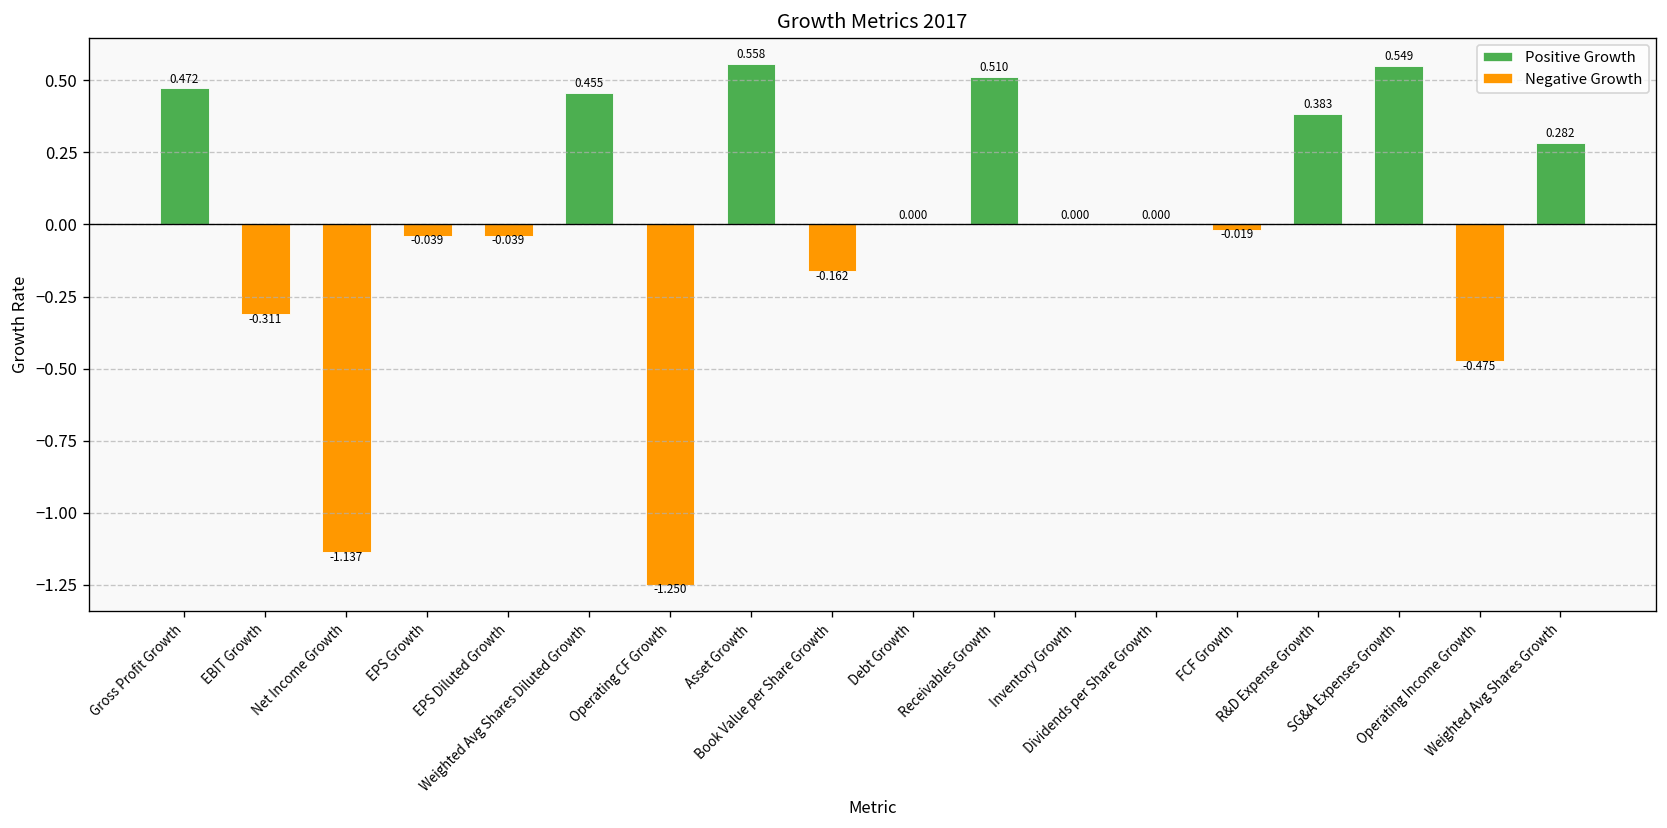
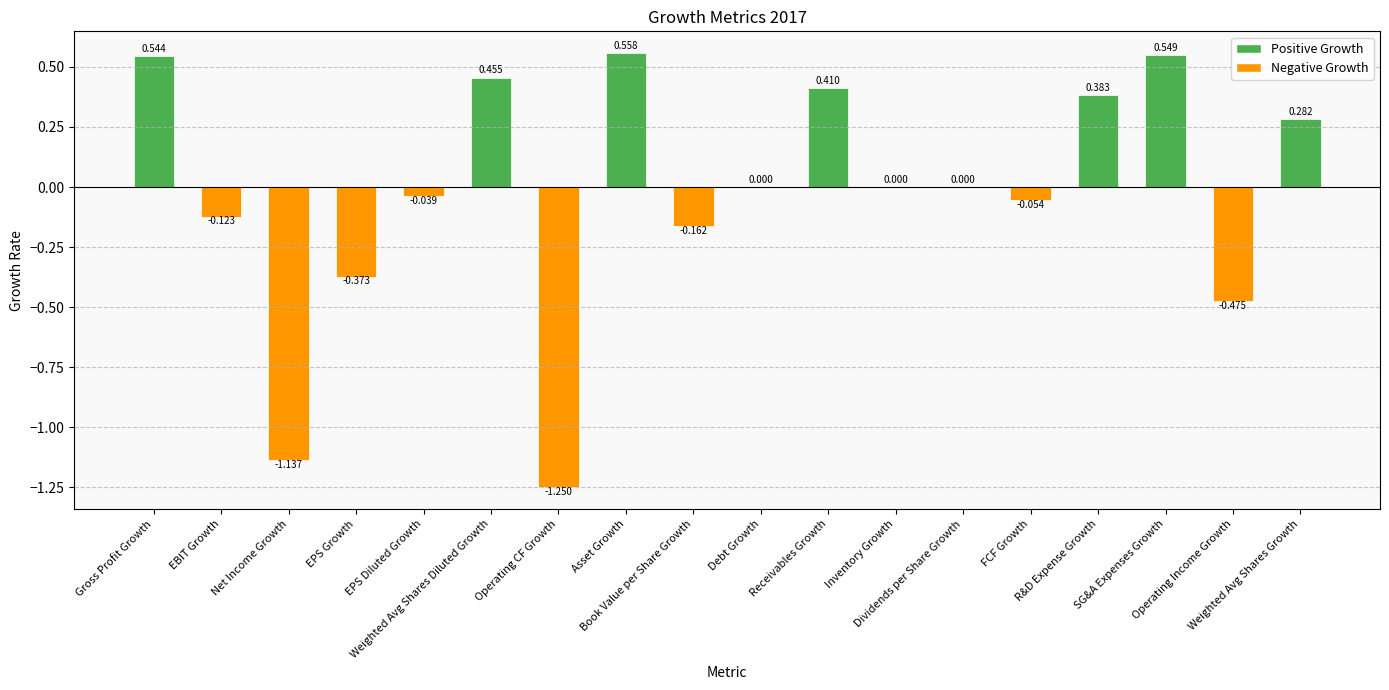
Gross Profit Growth: 0.472 -> 0.544
EBIT Growth: -0.311 -> -0.123
EPS Growth: -0.039 -> -0.373
Receivables Growth: 0.510 -> 0.410
FCF Growth: -0.019 -> -0.054
